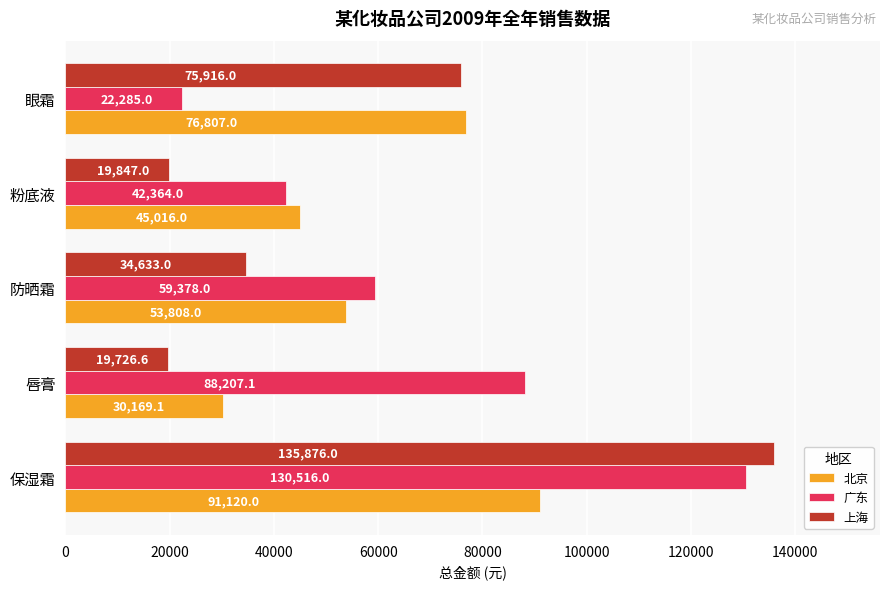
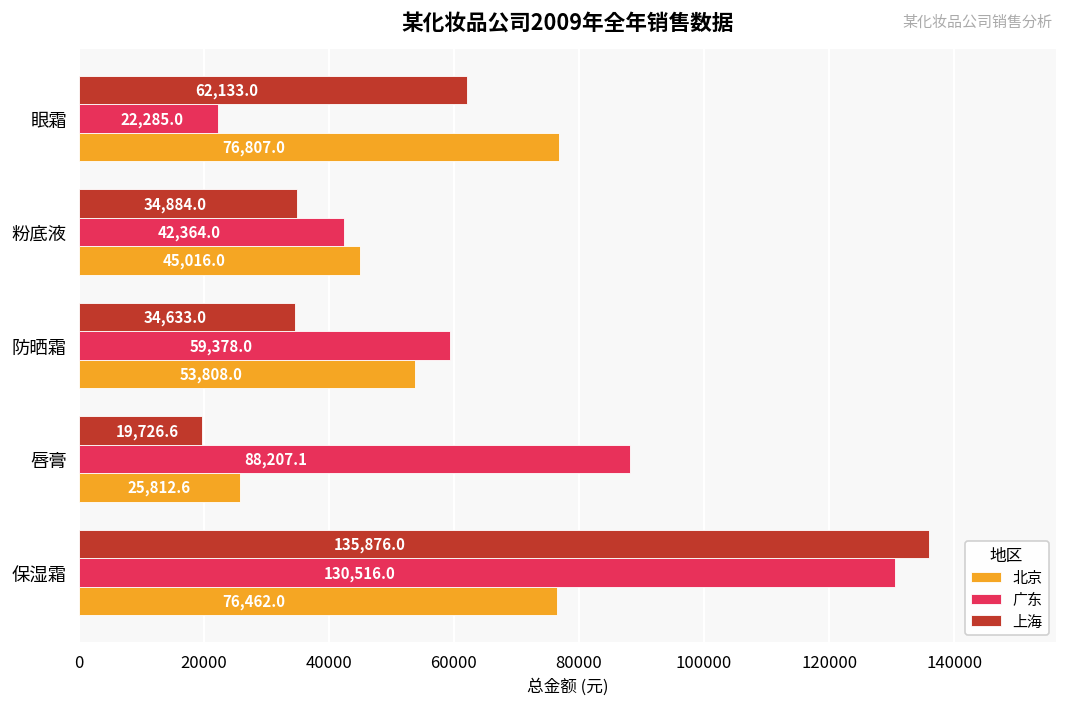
上海, 眼霜: 75,916.0 -> 62,133.0
上海, 粉底液: 19,847.0 -> 34,884.0
北京, 唇膏: 30,169.1 -> 25,812.6
北京, 保湿霜: 91,120.0 -> 76,462.0
